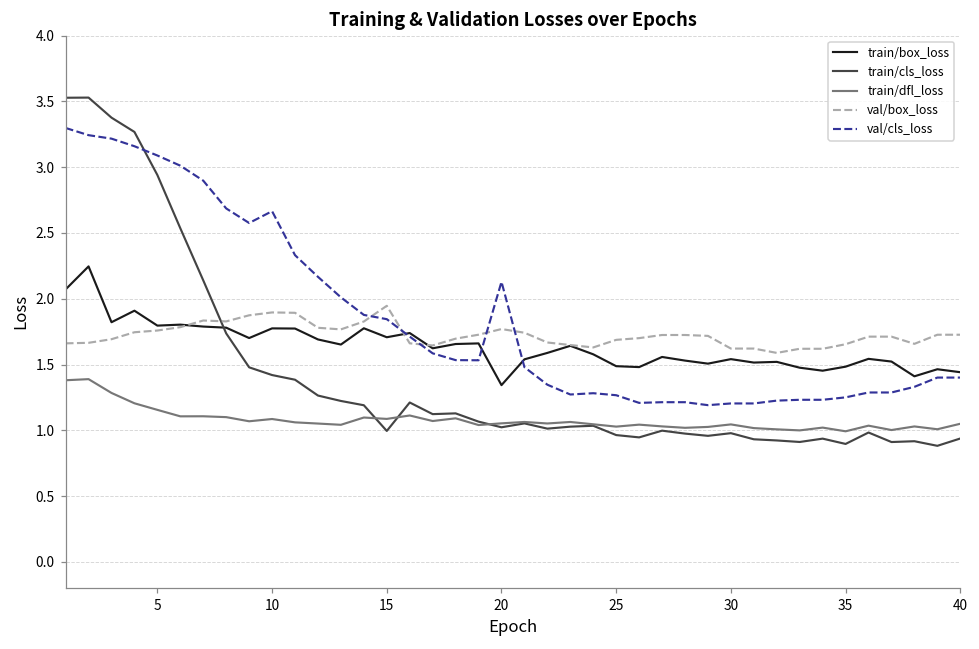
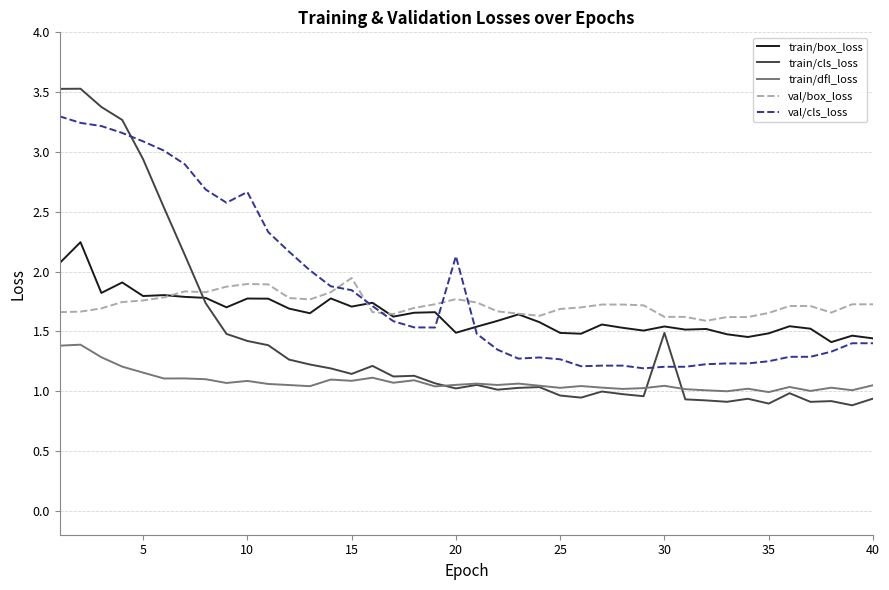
train/cls_loss, 15: 1.00 -> 1.14
train/box_loss, 20: 1.34 -> 1.49
train/cls_loss, 30: 0.98 -> 1.49
